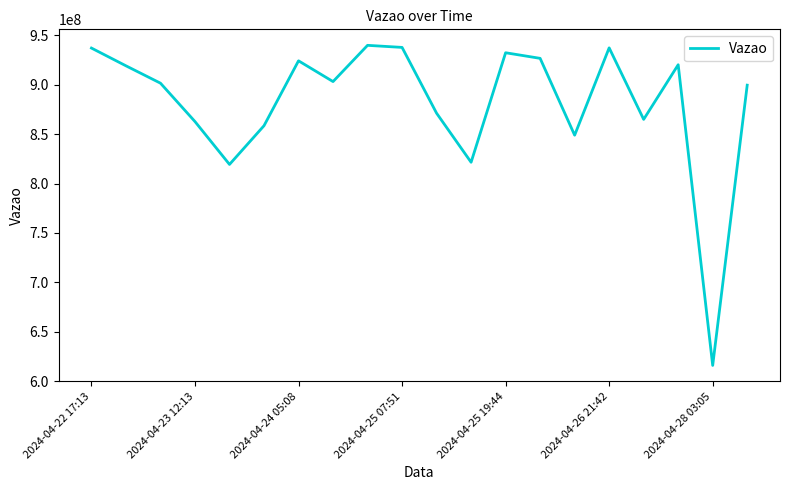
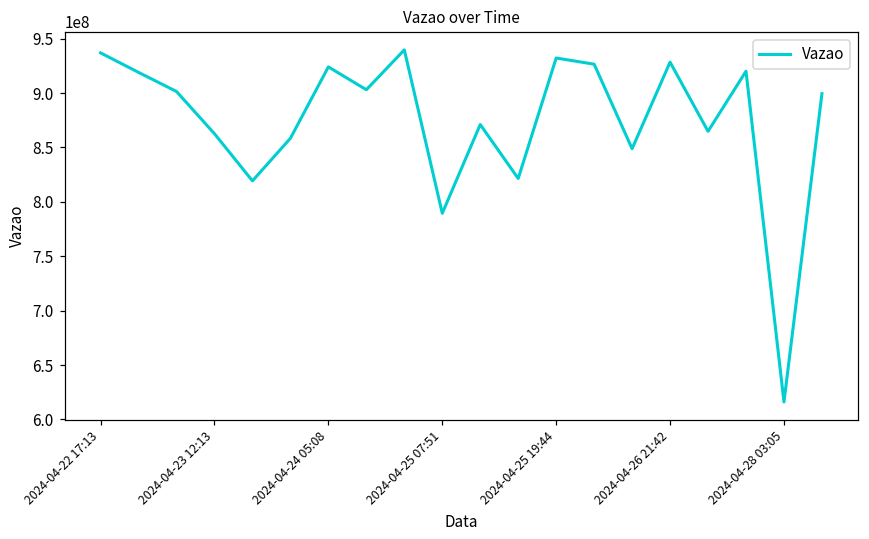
2024-04-25 07:51: 940000000 -> 790000000
2024-04-26 21:42: 940000000 -> 930000000
